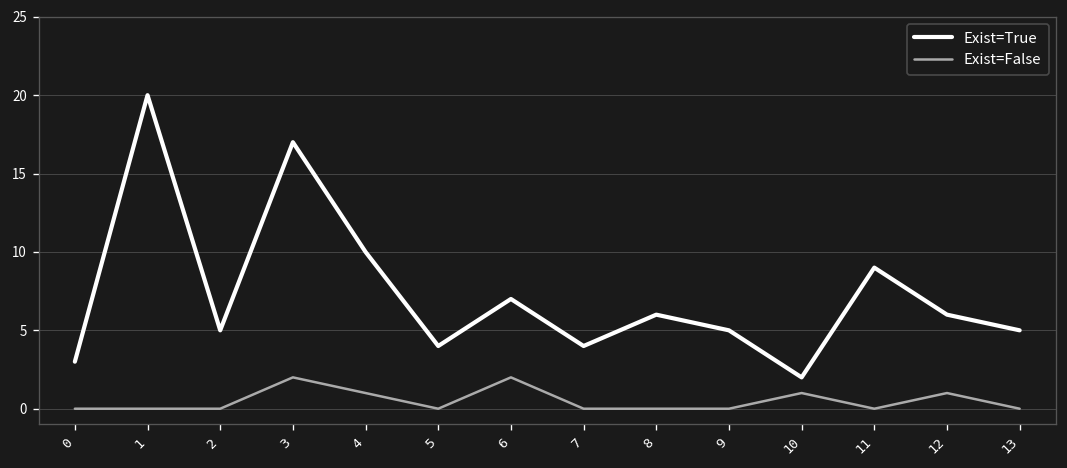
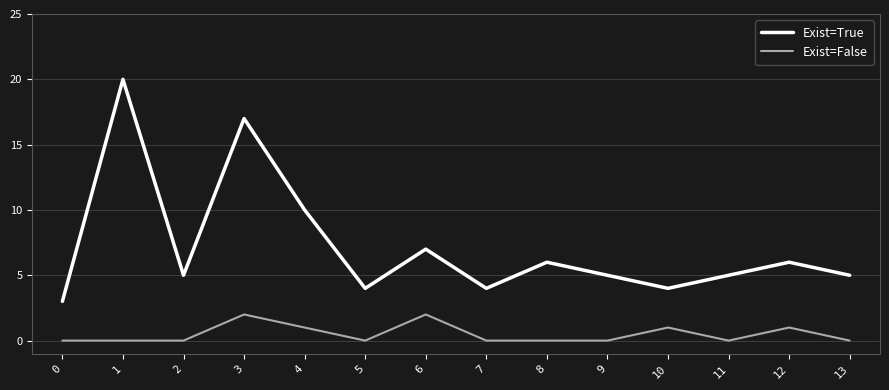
Exist=True, 10: 2 -> 4
Exist=True, 11: 9 -> 5
